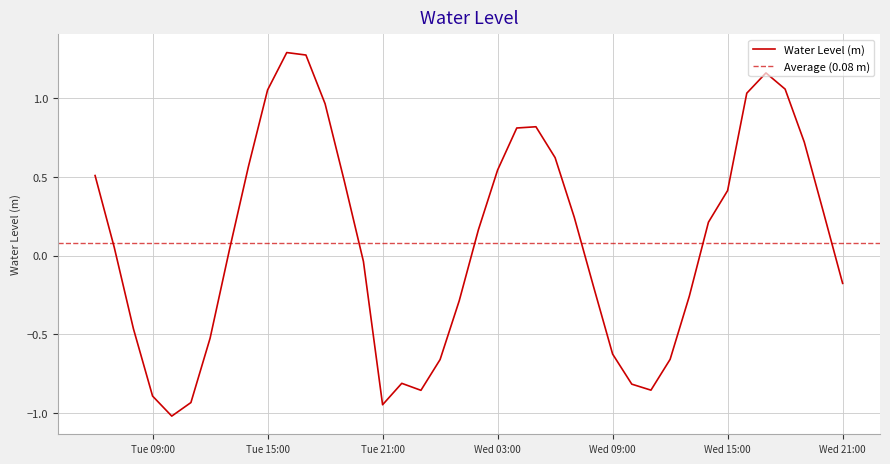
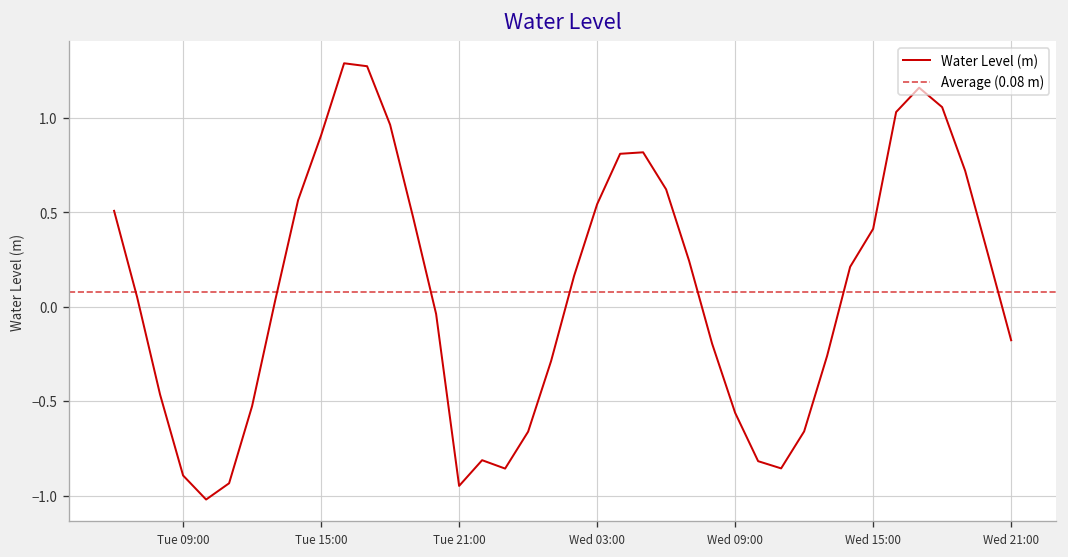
Tue 15:00: 1.05 -> 0.91
Wed 09:00: -0.63 -> -0.56
